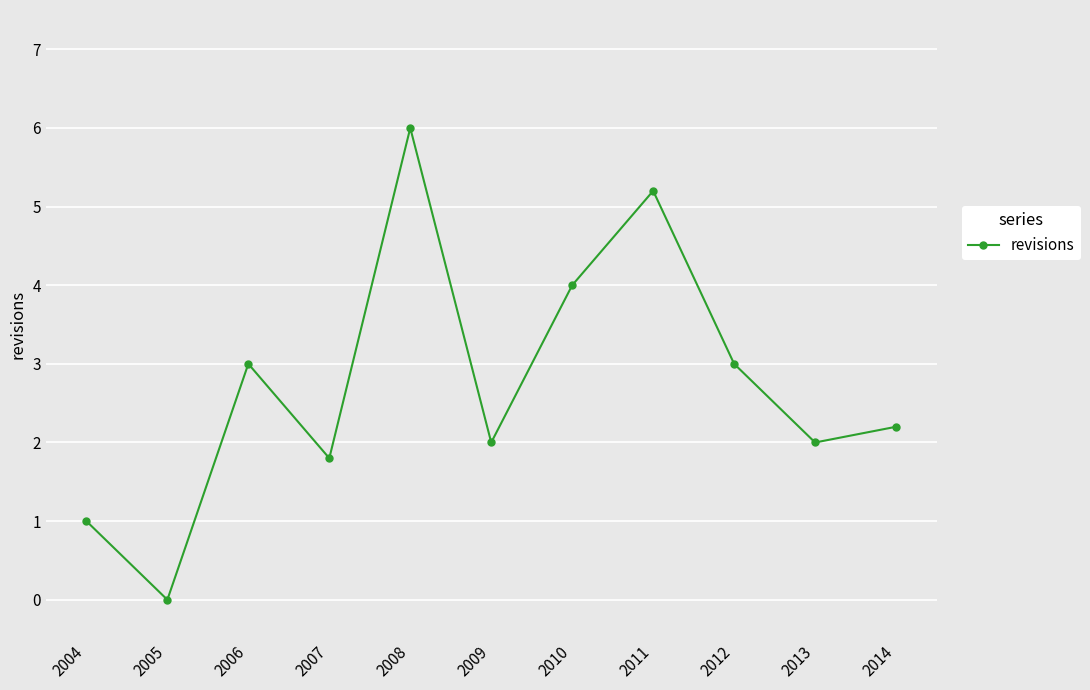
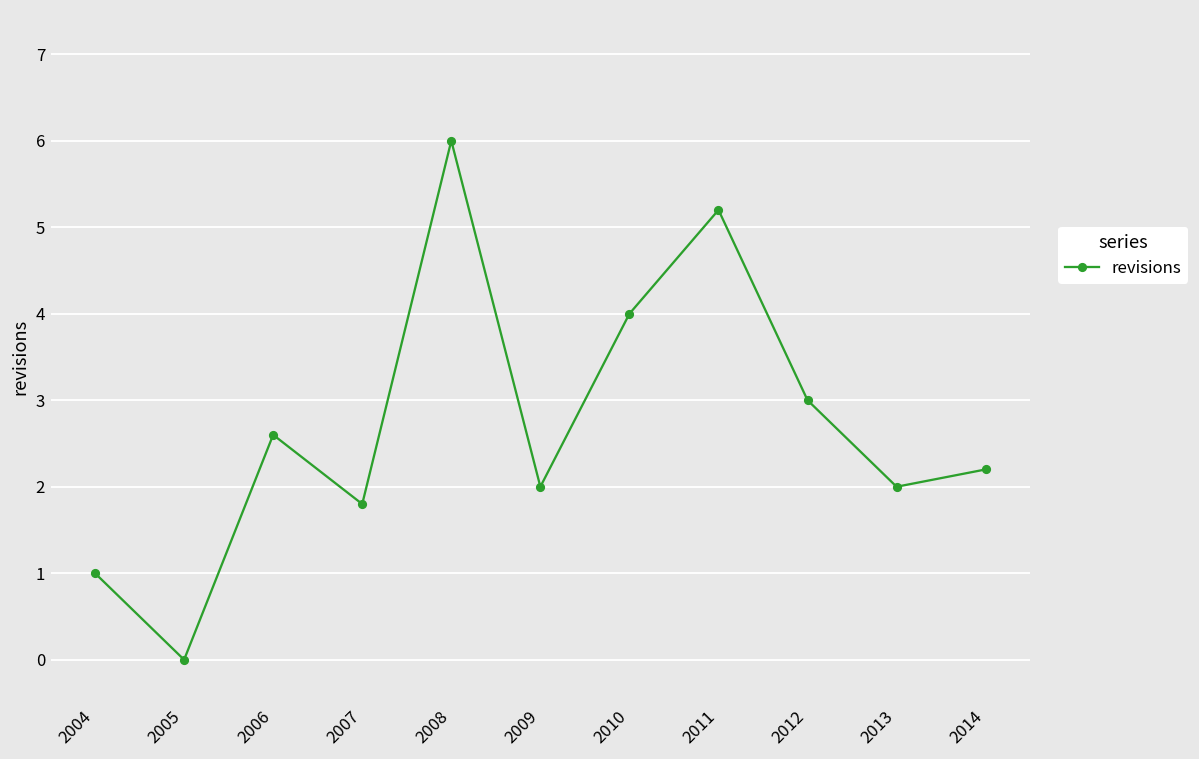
2006: 3.0 -> 2.6
